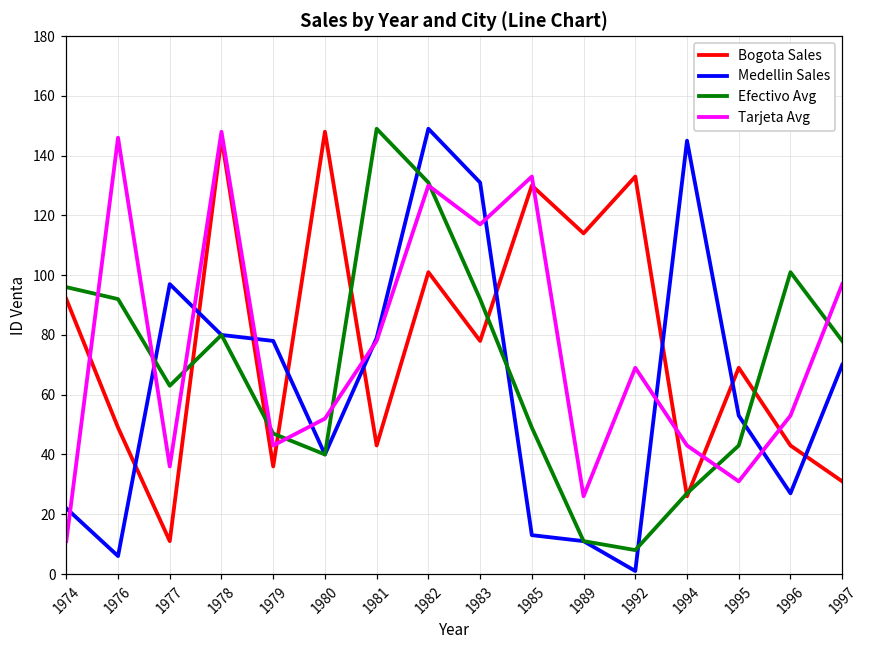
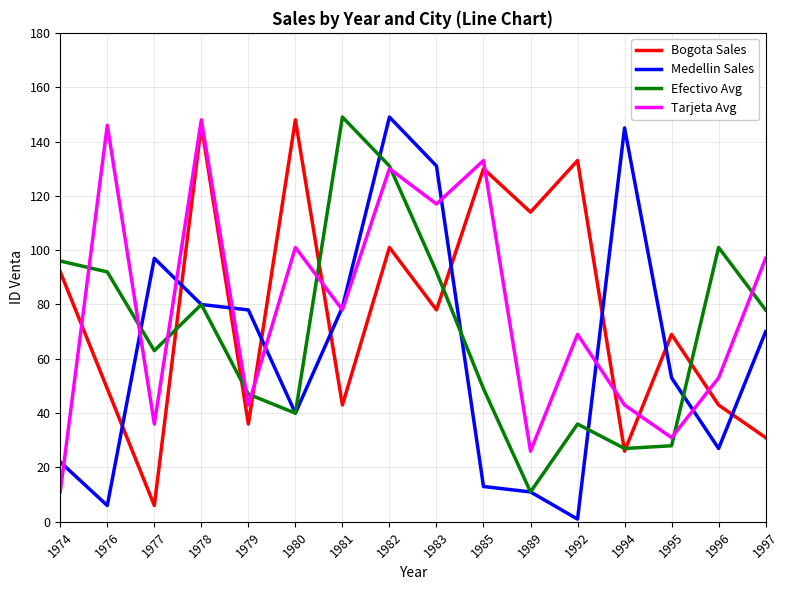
Bogota Sales, 1977: 11 -> 6
Tarjeta Avg, 1980: 52 -> 101
Efectivo Avg, 1992: 8 -> 36
Efectivo Avg, 1995: 43 -> 28
